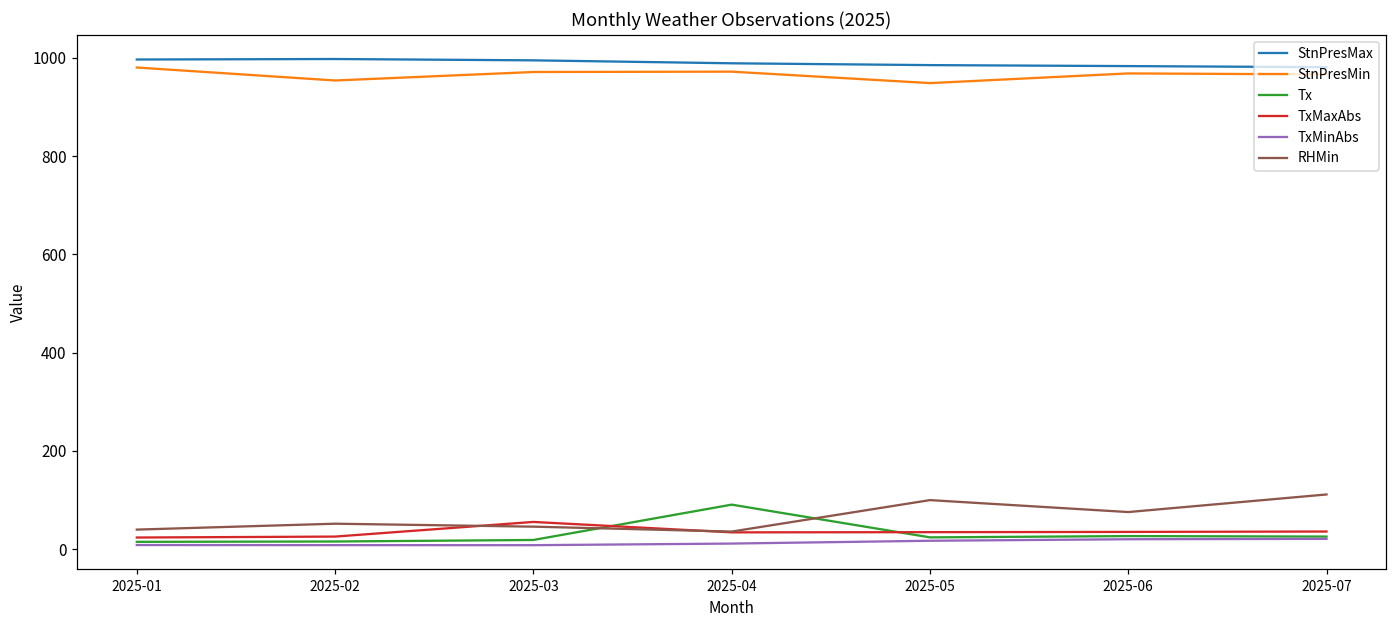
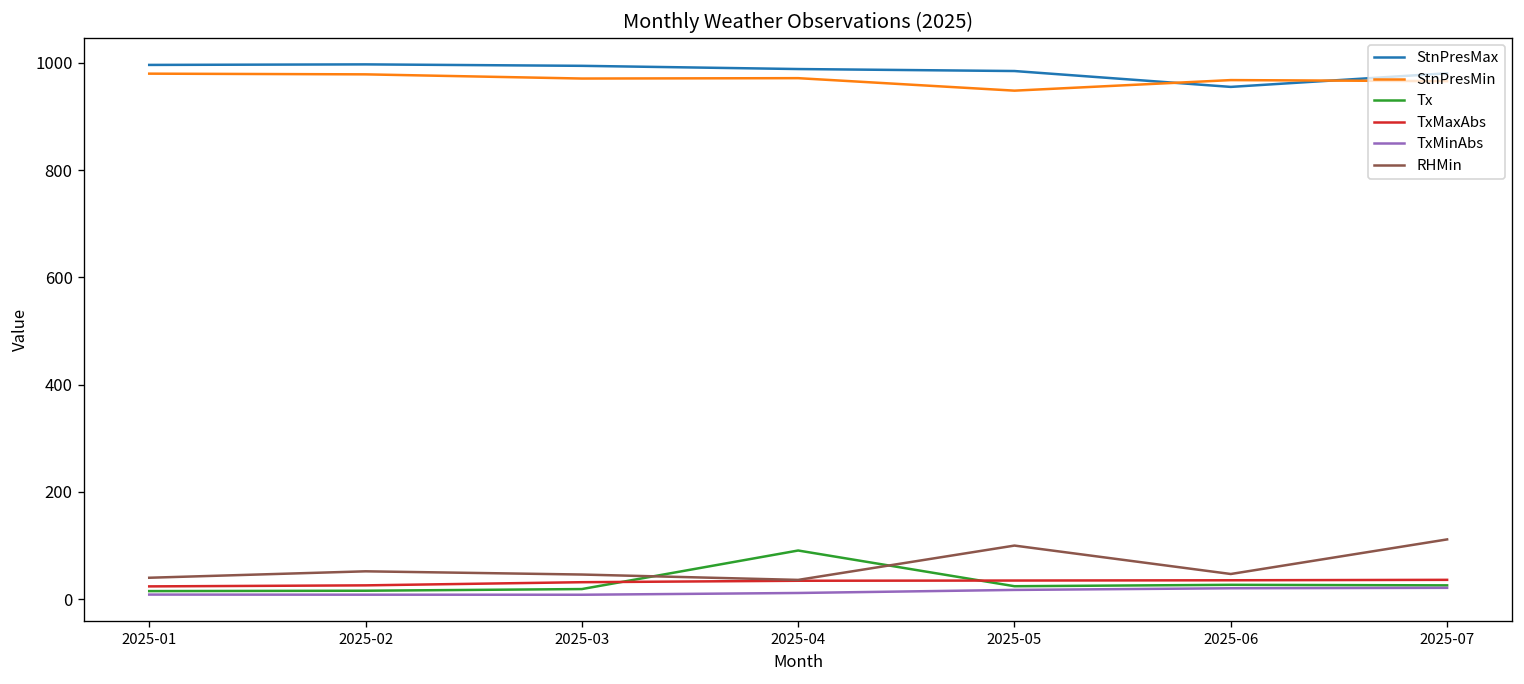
StnPresMin, 2025-02: 950 -> 980
TxMaxAbs, 2025-03: 60 -> 30
StnPresMax, 2025-06: 980 -> 960
RHMin, 2025-06: 80 -> 50
